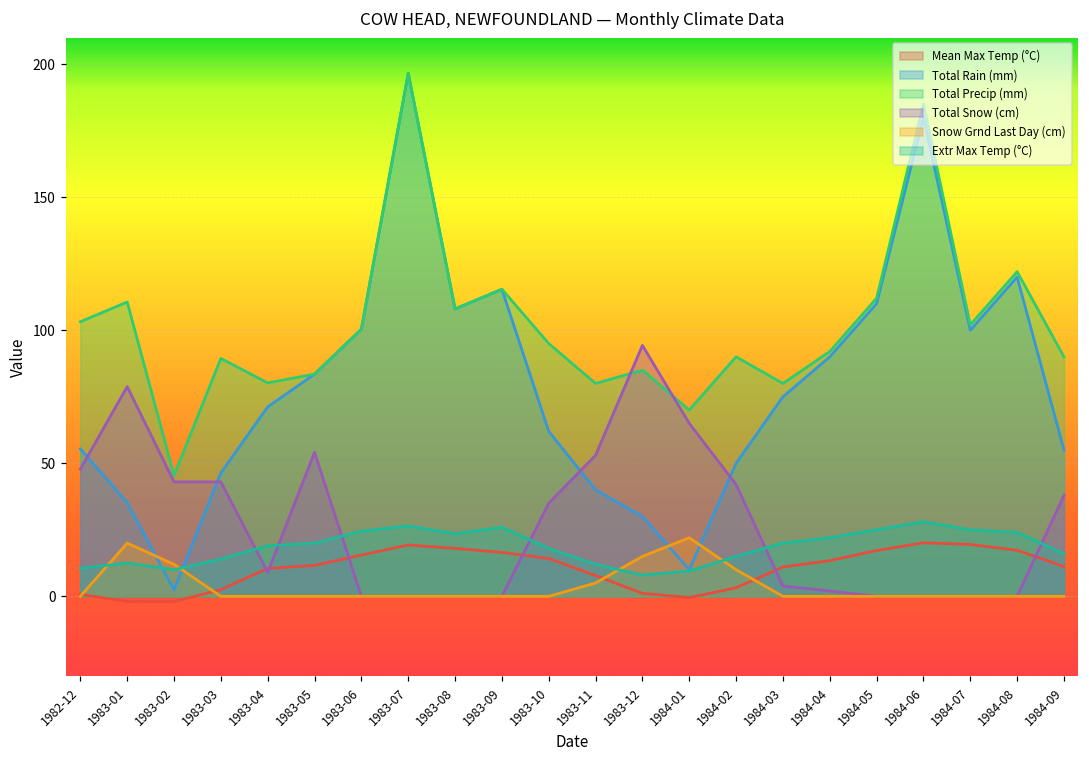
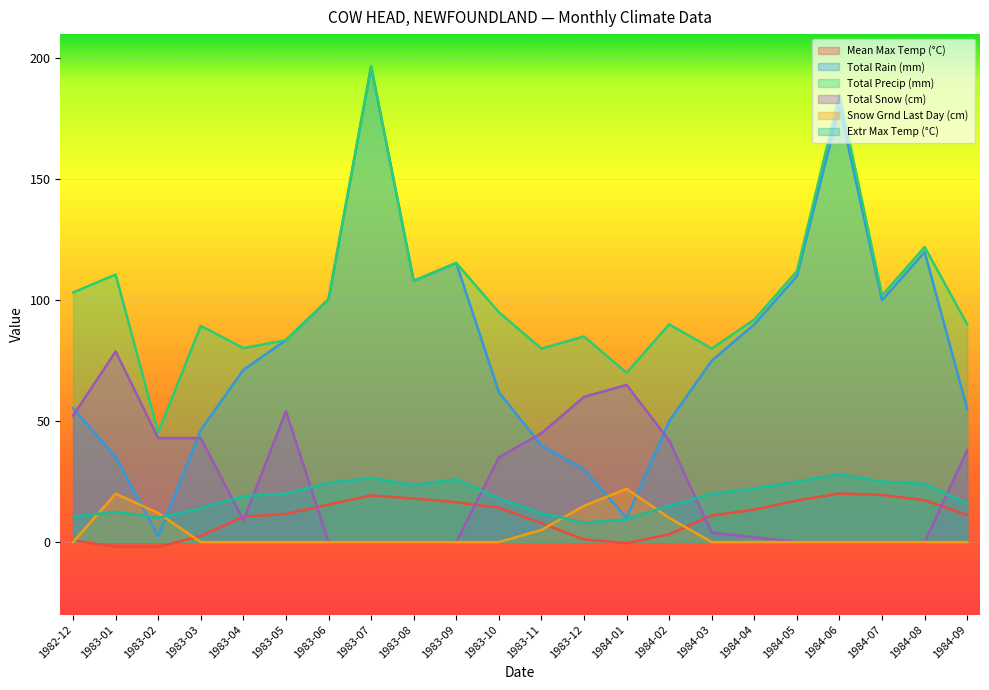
Total Snow (cm), 1982-12: 48 -> 52
Total Snow (cm), 1983-11: 53 -> 45
Total Snow (cm), 1983-12: 94 -> 60
